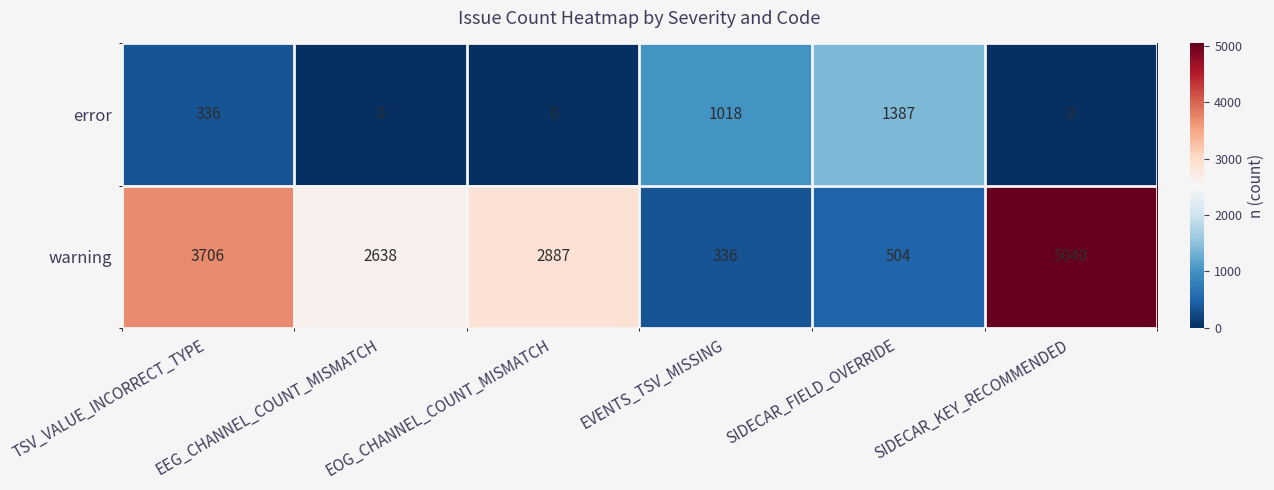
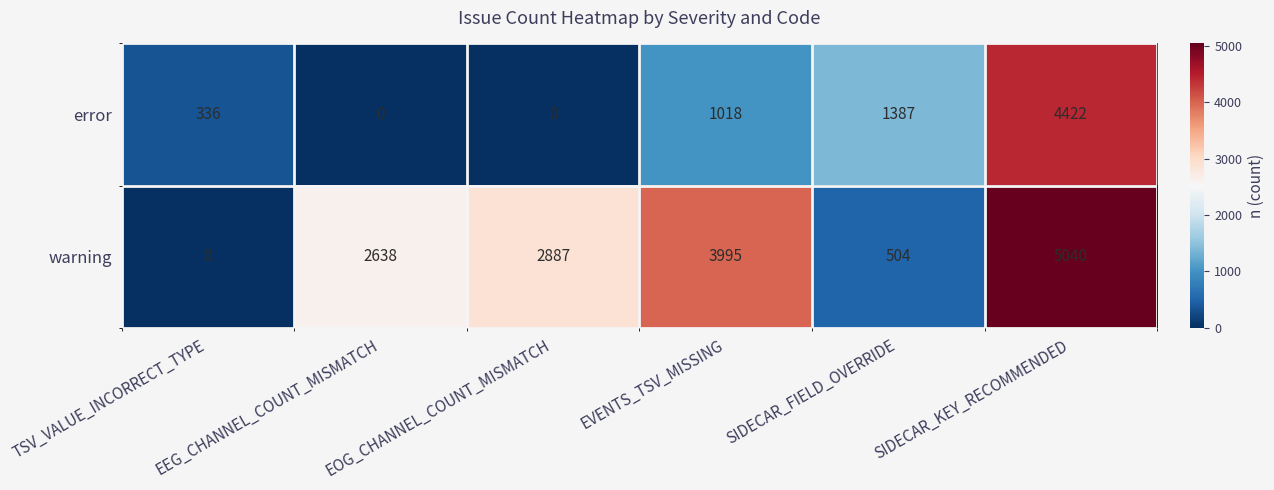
error, SIDECAR_KEY_RECOMMENDED: 0 -> 4422
warning, TSV_VALUE_INCORRECT_TYPE: 3706 -> 0
warning, EVENTS_TSV_MISSING: 336 -> 3995
